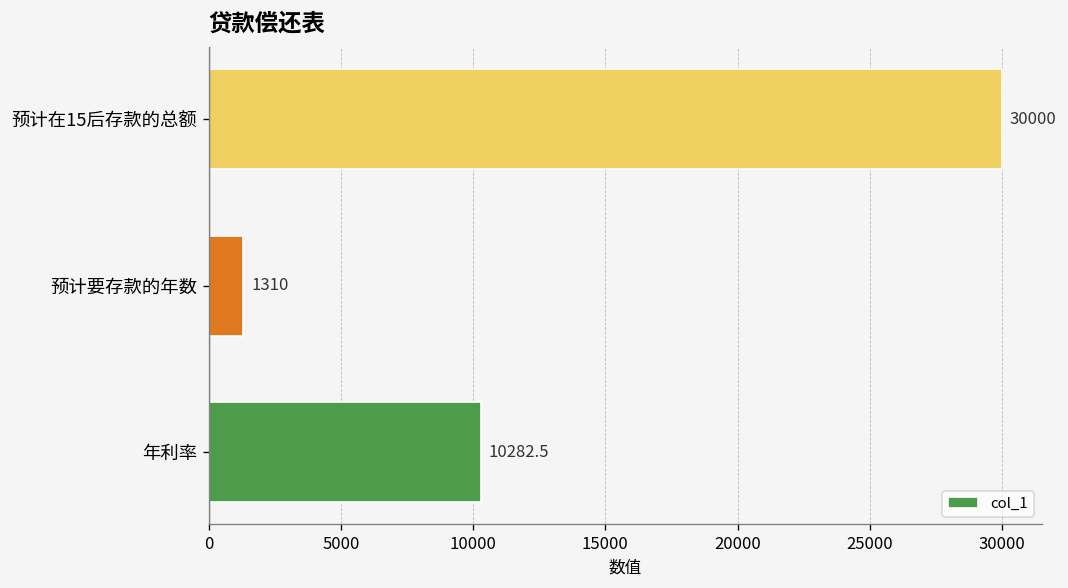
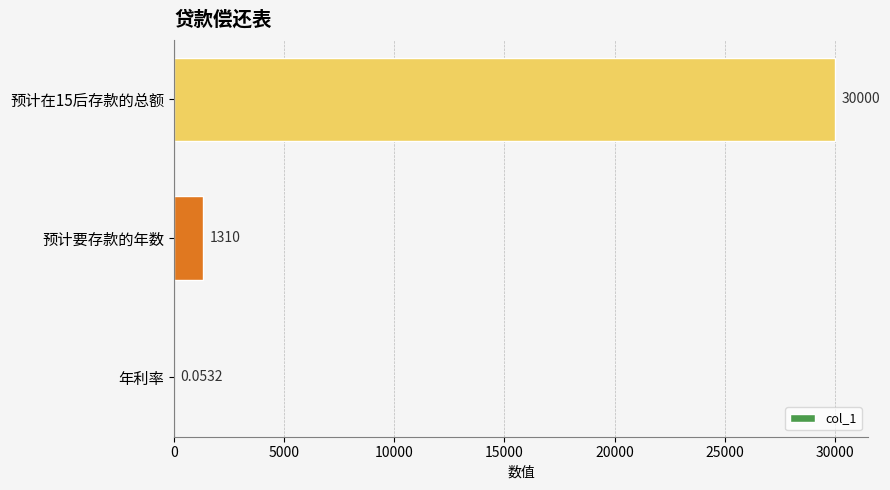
年利率: 10282.5 -> 0.0532
